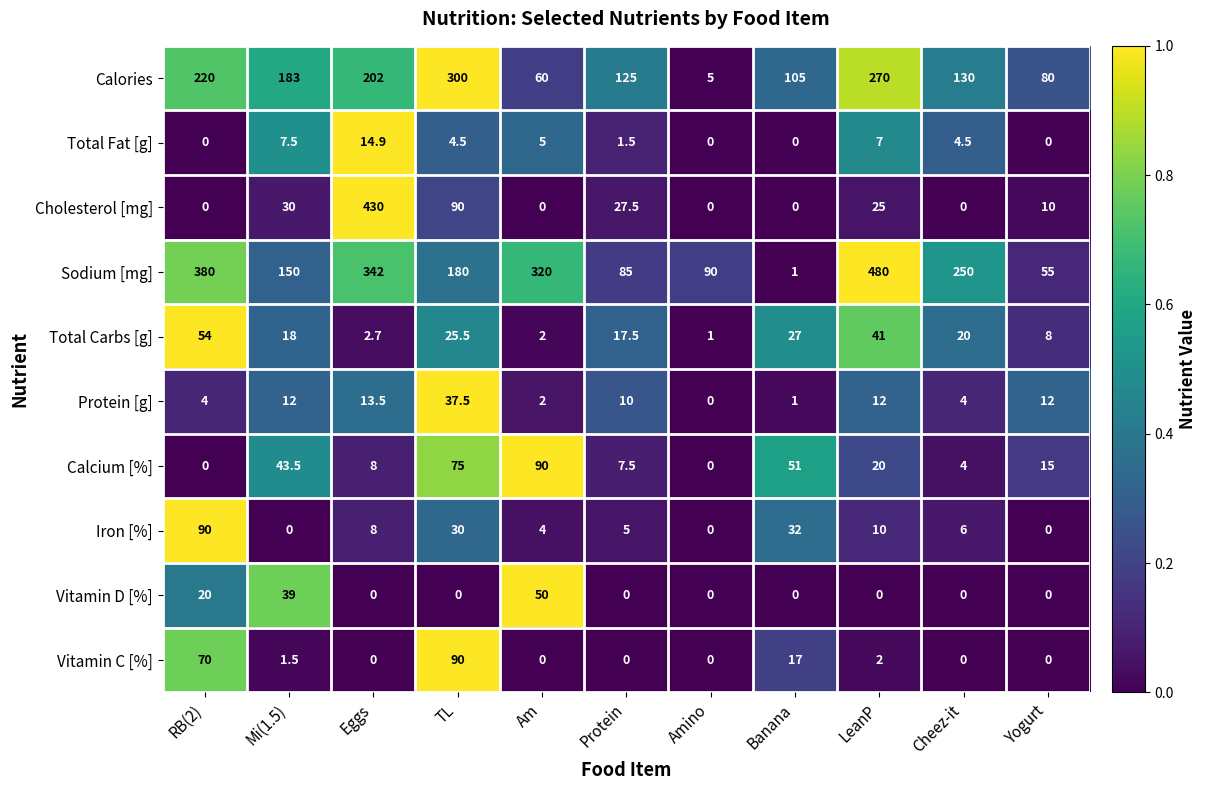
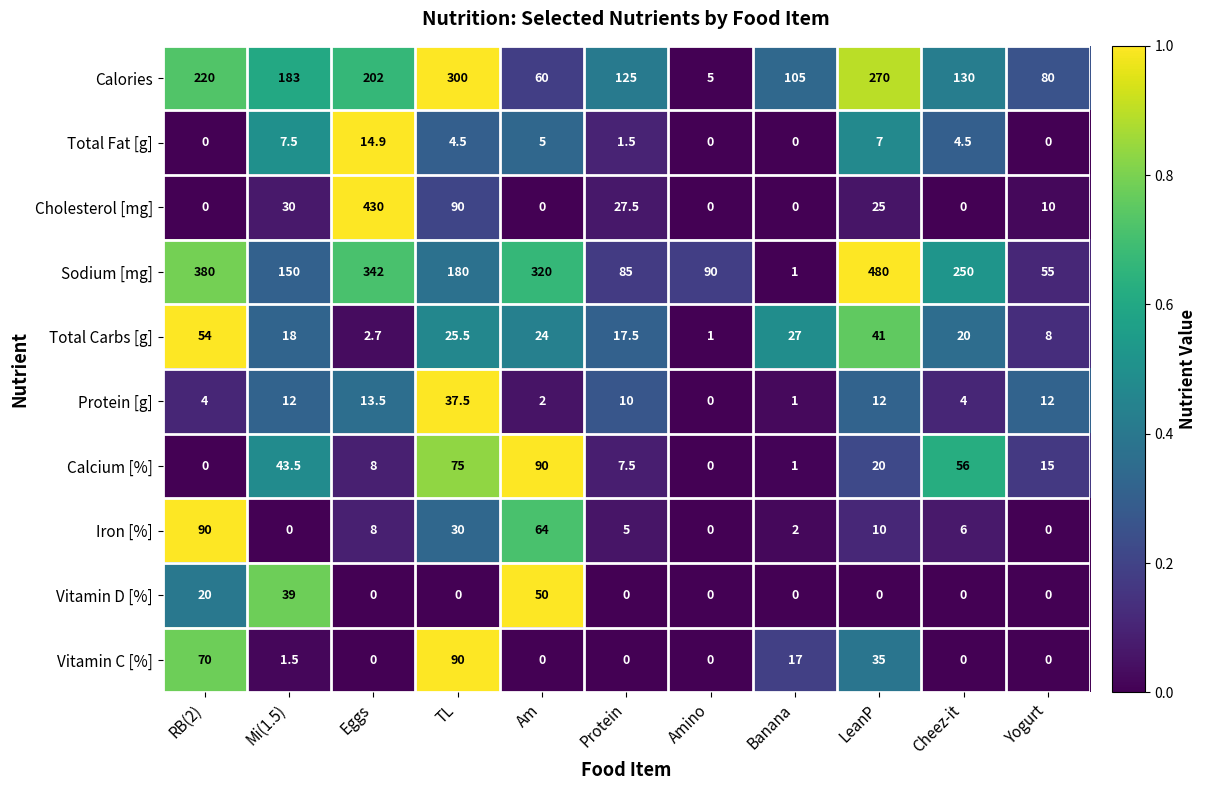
Total Carbs [g], Am: 2 -> 24
Calcium [%], Banana: 51 -> 1
Calcium [%], Cheez-it: 4 -> 56
Iron [%], Am: 4 -> 64
Iron [%], Banana: 32 -> 2
Vitamin C [%], LeanP: 2 -> 35
